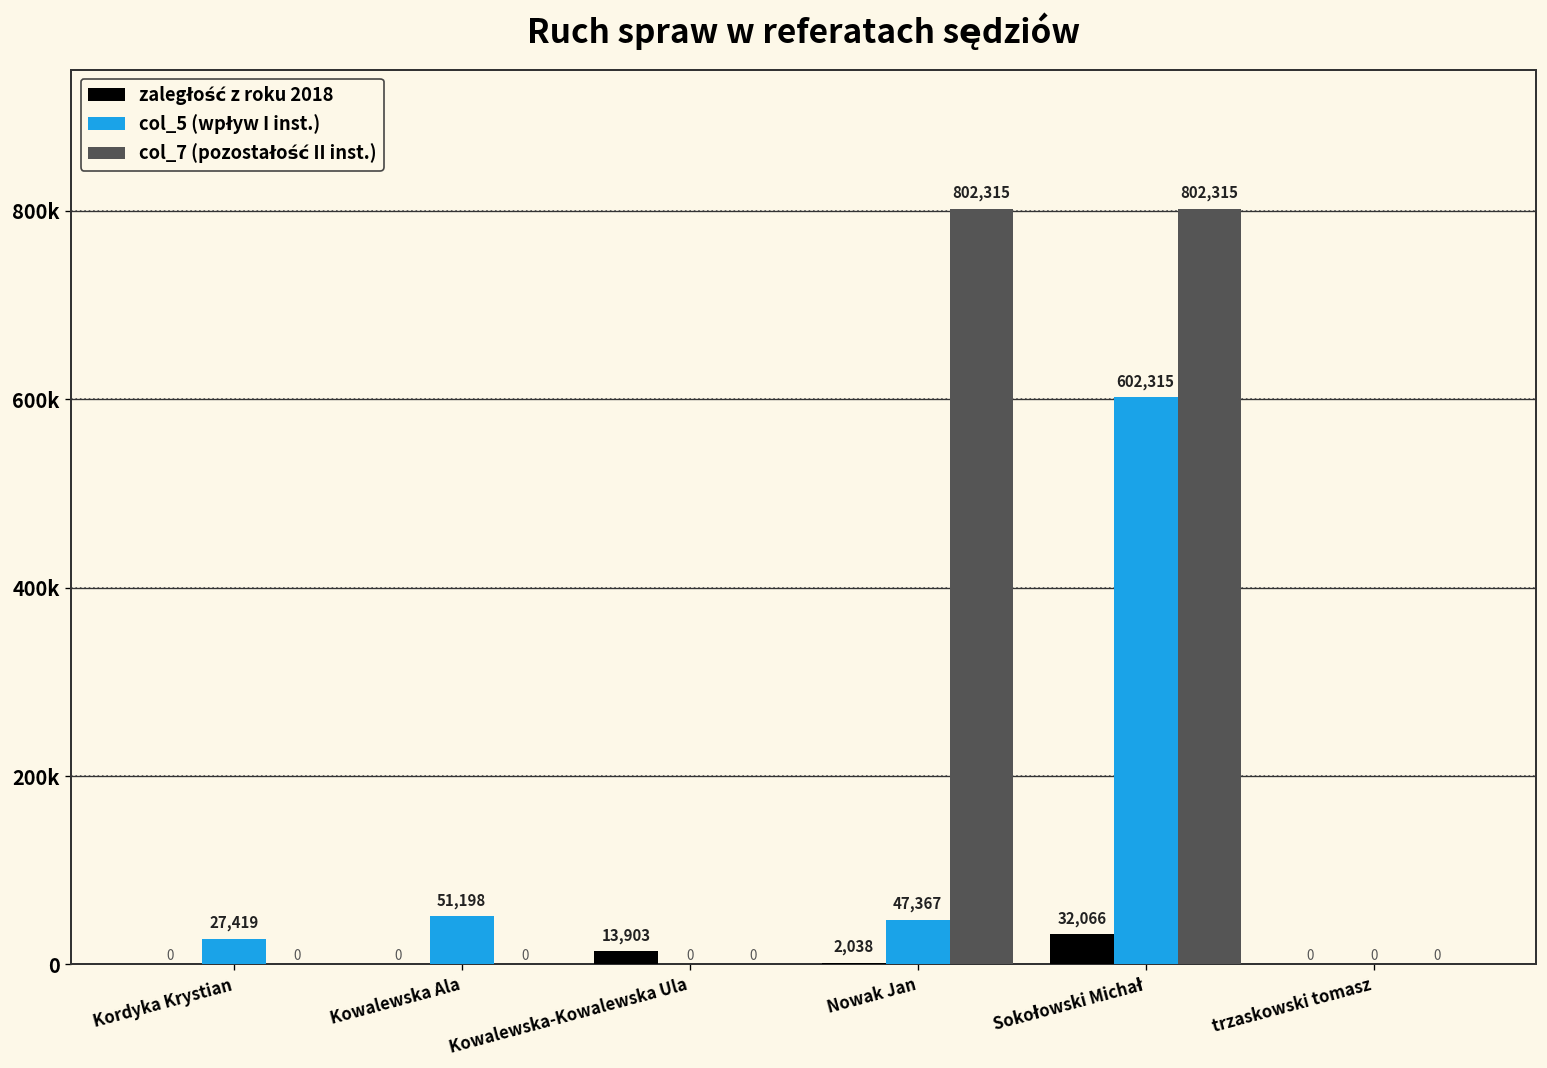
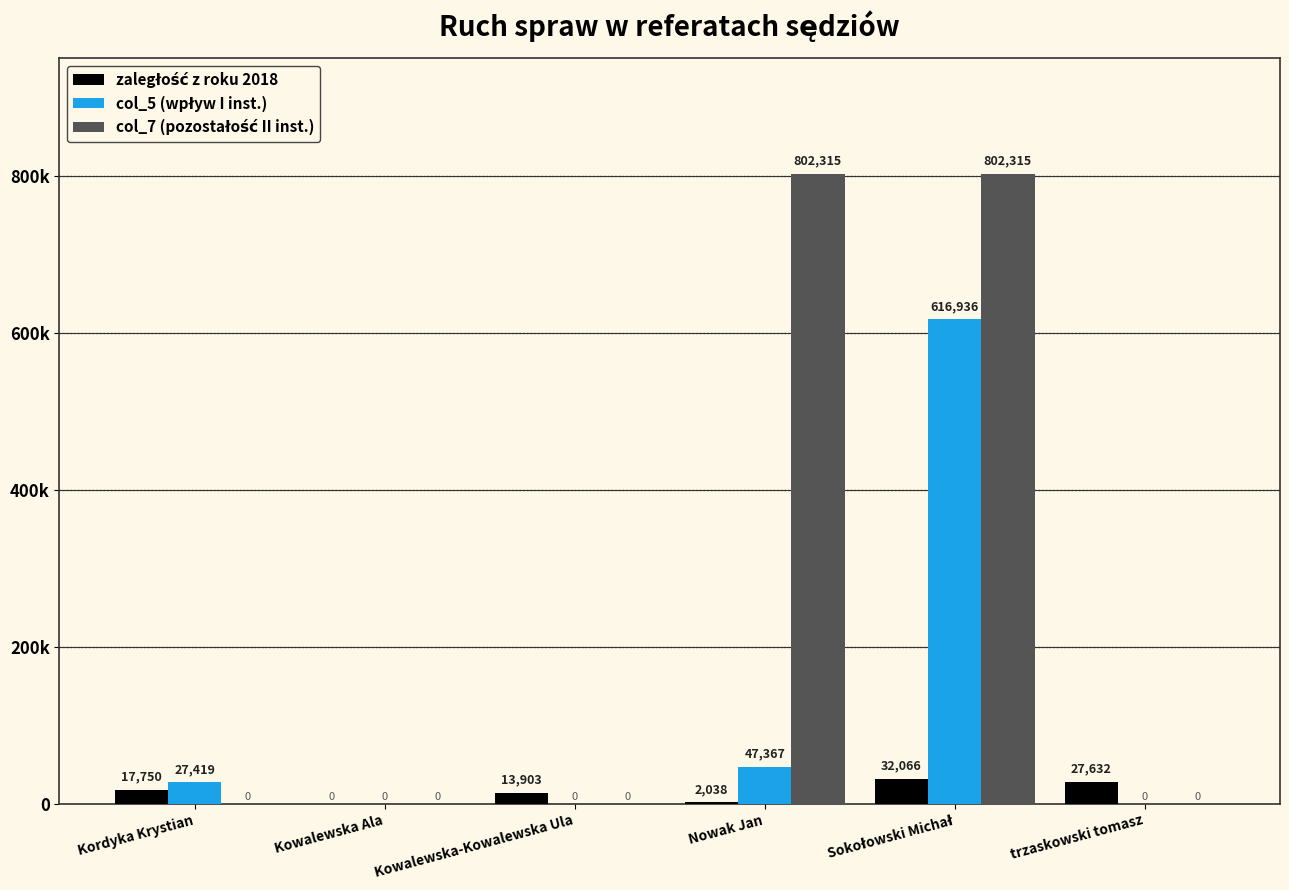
zaległość z roku 2018, Kordyka Krystian: 0 -> 17,750
col_5 (wpływ I inst.), Kowalewska Ala: 51,198 -> 0
col_5 (wpływ I inst.), Sokołowski Michał: 602,315 -> 616,936
zaległość z roku 2018, trzaskowski tomasz: 0 -> 27,632
